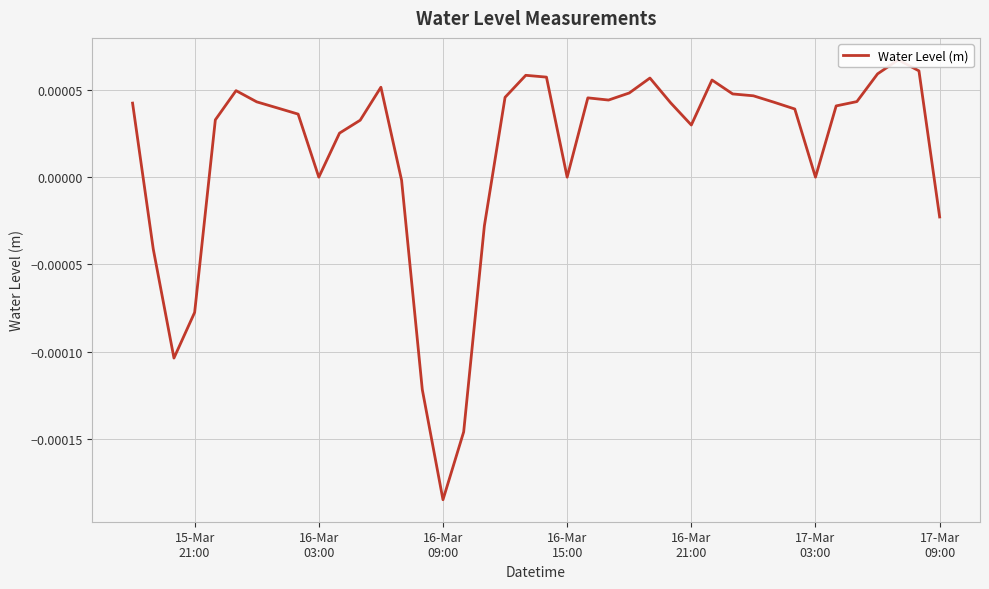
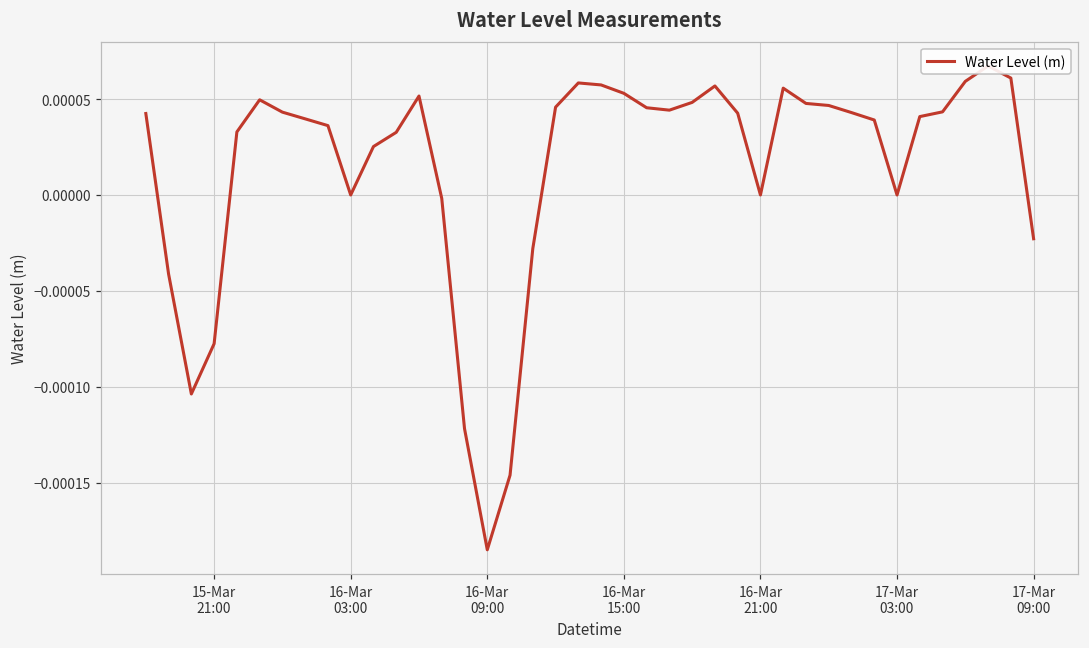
16-Mar 15:00: 0.0000 -> 0.0001
16-Mar 21:00: 0.00003 -> 0.00000
